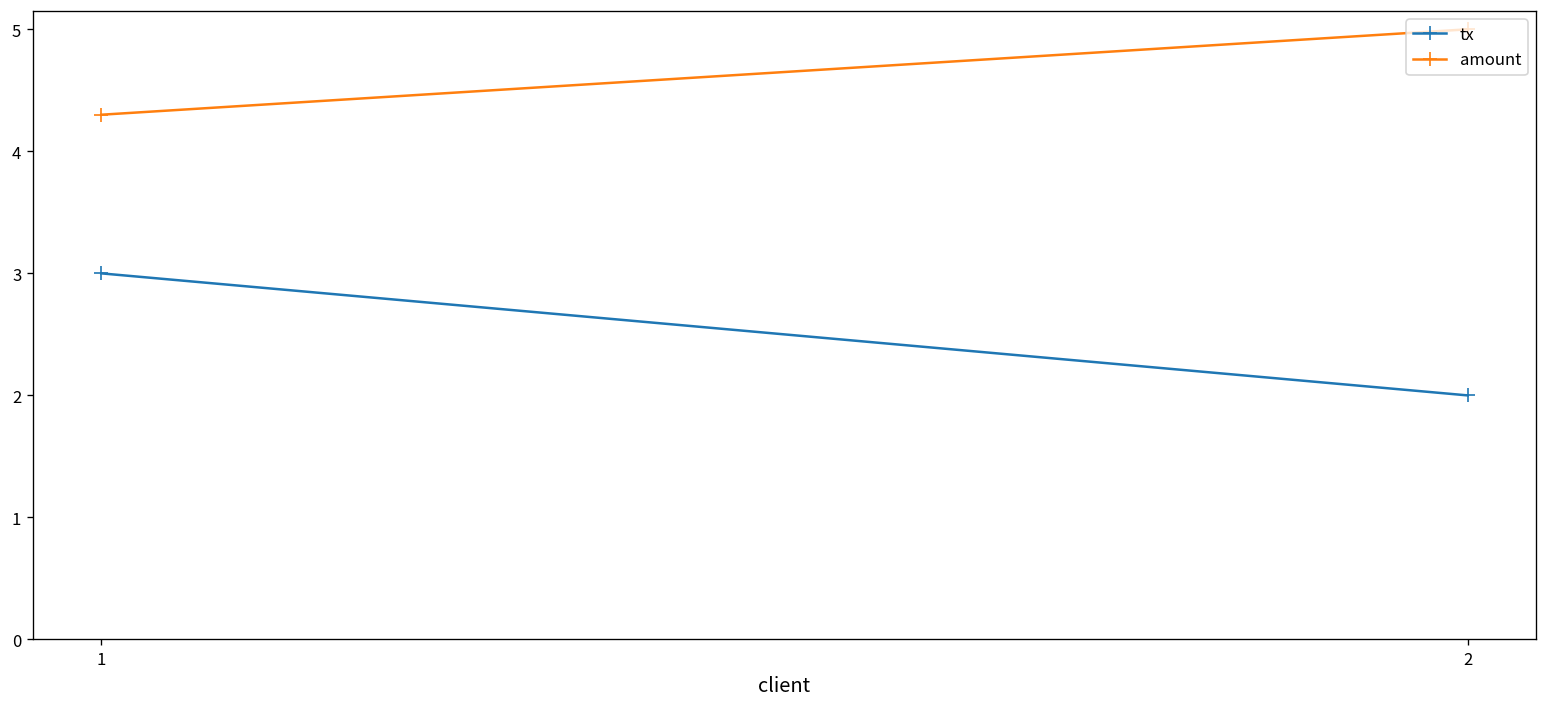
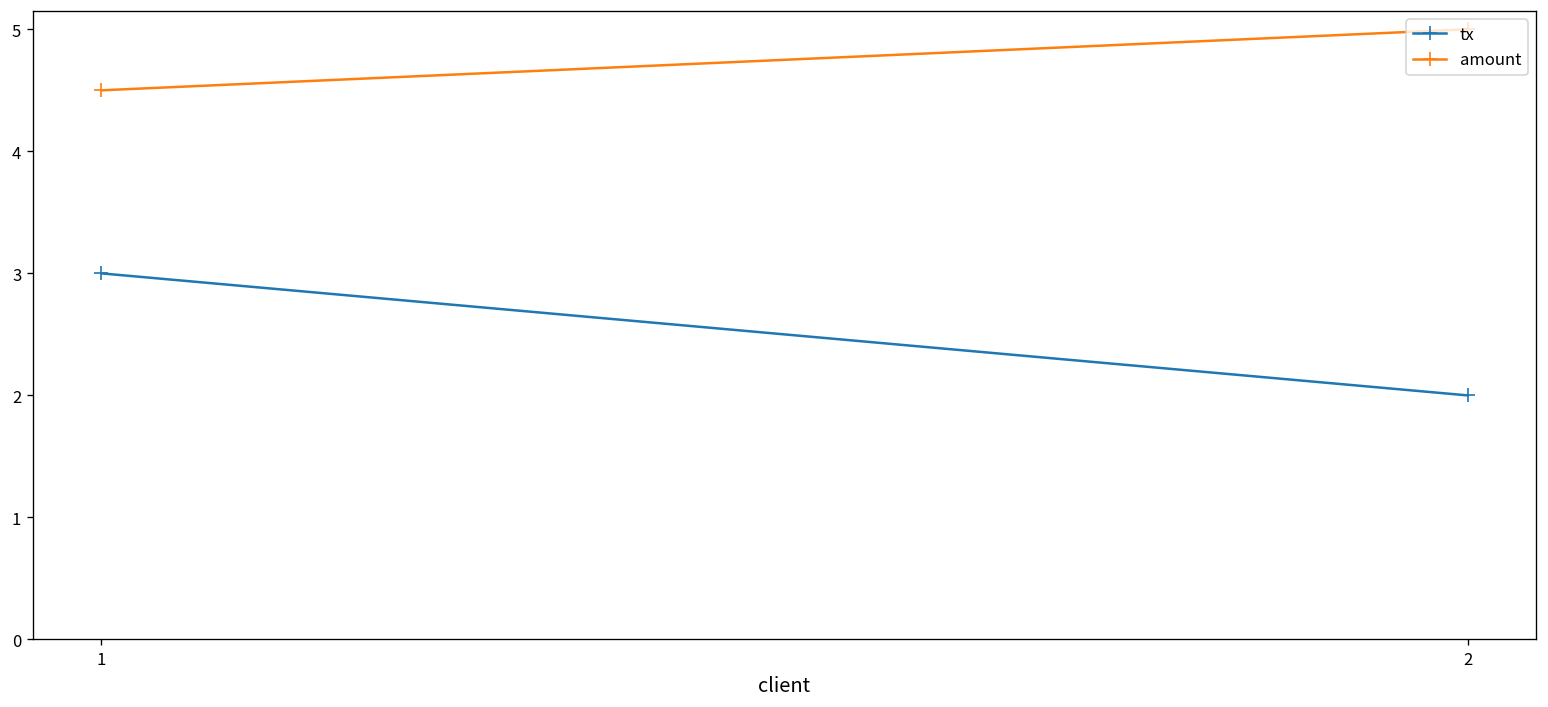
amount, 1: 4.3 -> 4.5
